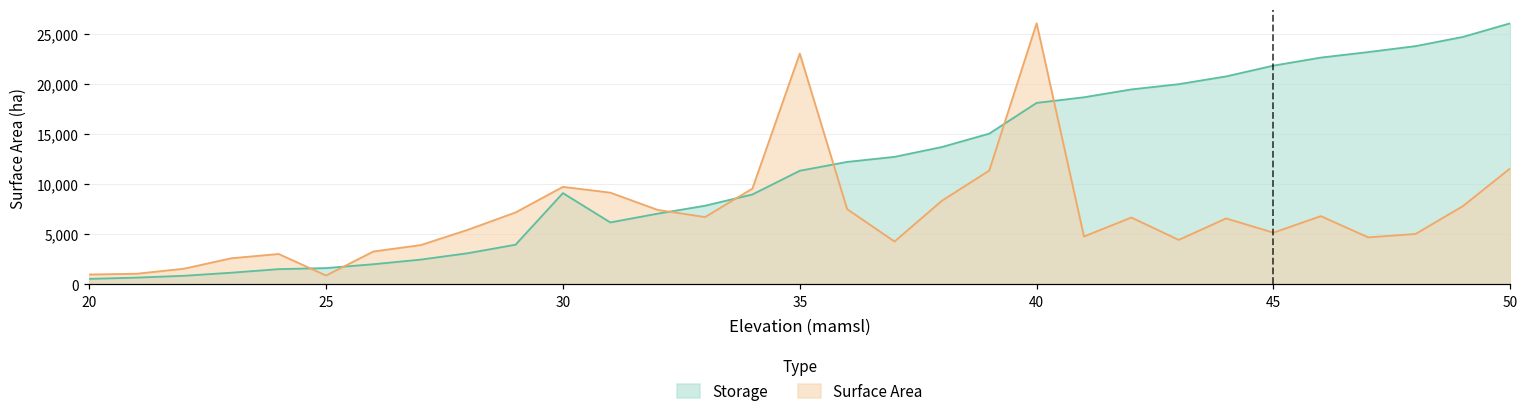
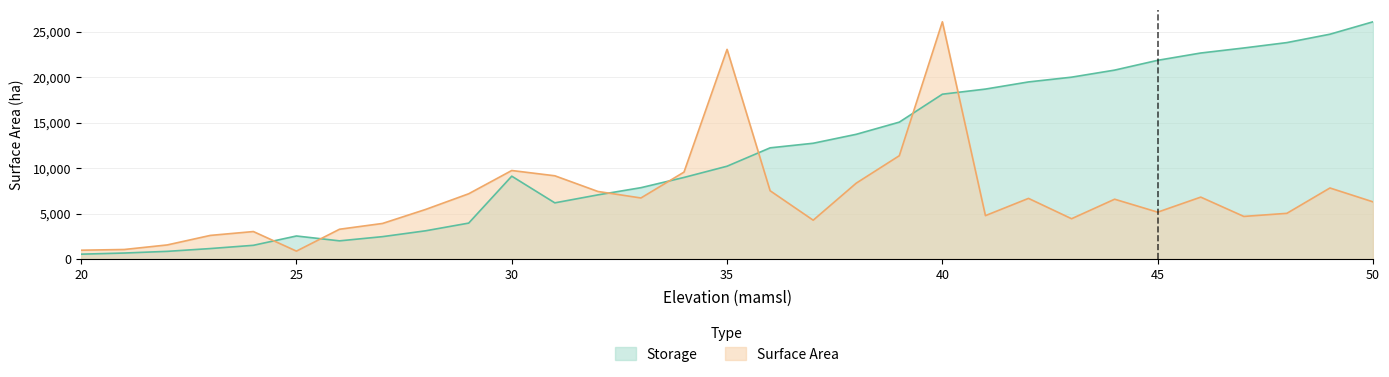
Storage, 25: 2,000 -> 3,000
Storage, 35: 11,000 -> 10,000
Surface Area, 50: 12,000 -> 6,000
